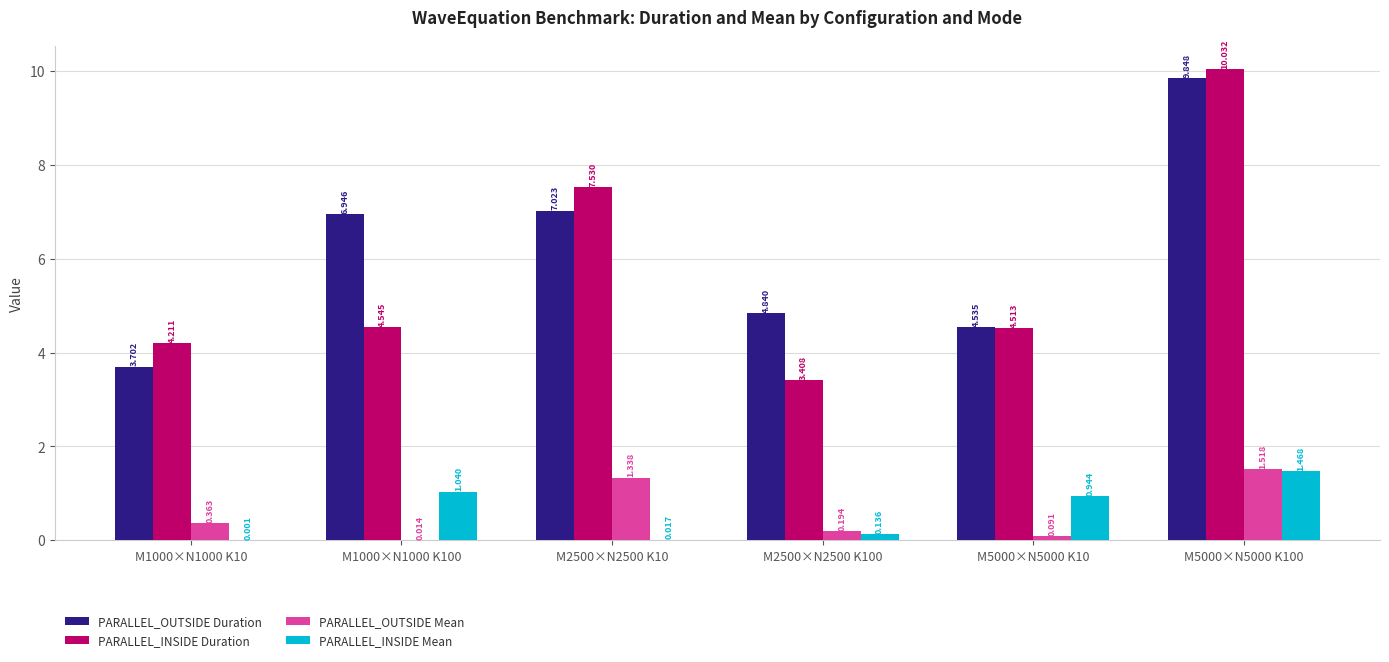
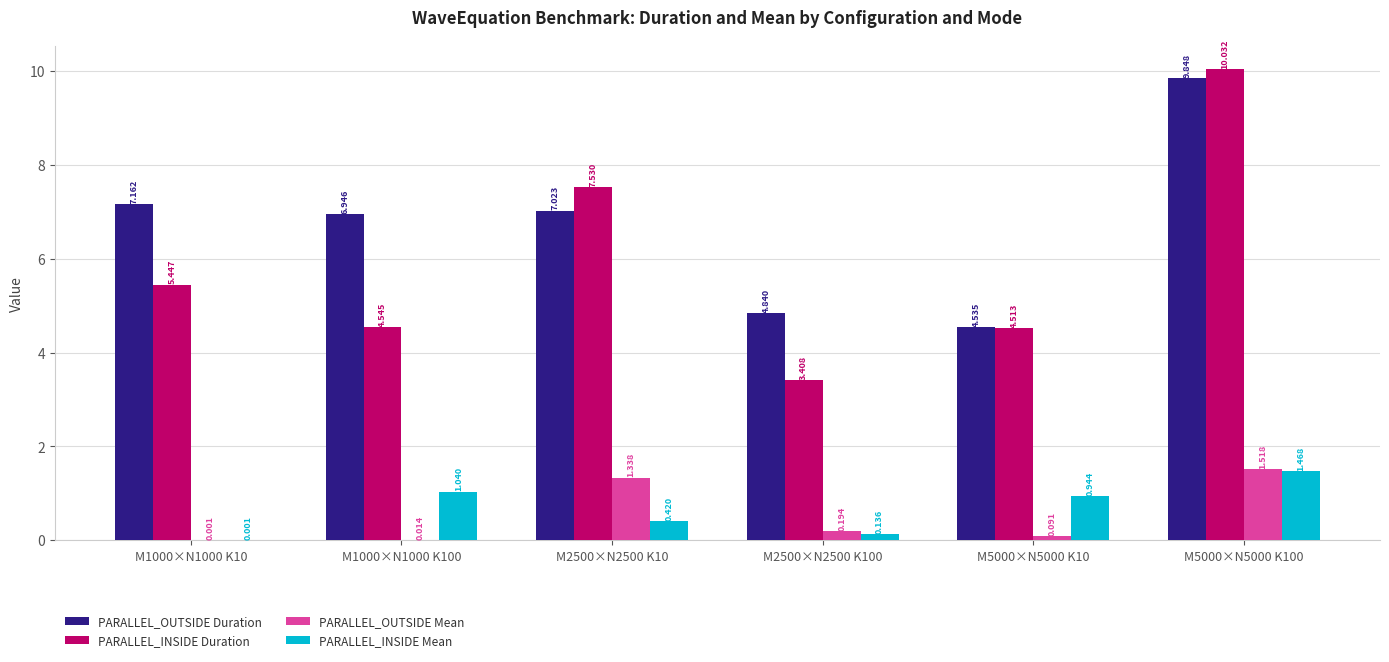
PARALLEL_OUTSIDE Duration, M1000×N1000 K10: 3.702 -> 7.162
PARALLEL_INSIDE Duration, M1000×N1000 K10: 4.211 -> 5.447
PARALLEL_OUTSIDE Mean, M1000×N1000 K10: 0.363 -> 0.001
PARALLEL_INSIDE Mean, M2500×N2500 K10: 0.017 -> 0.420
